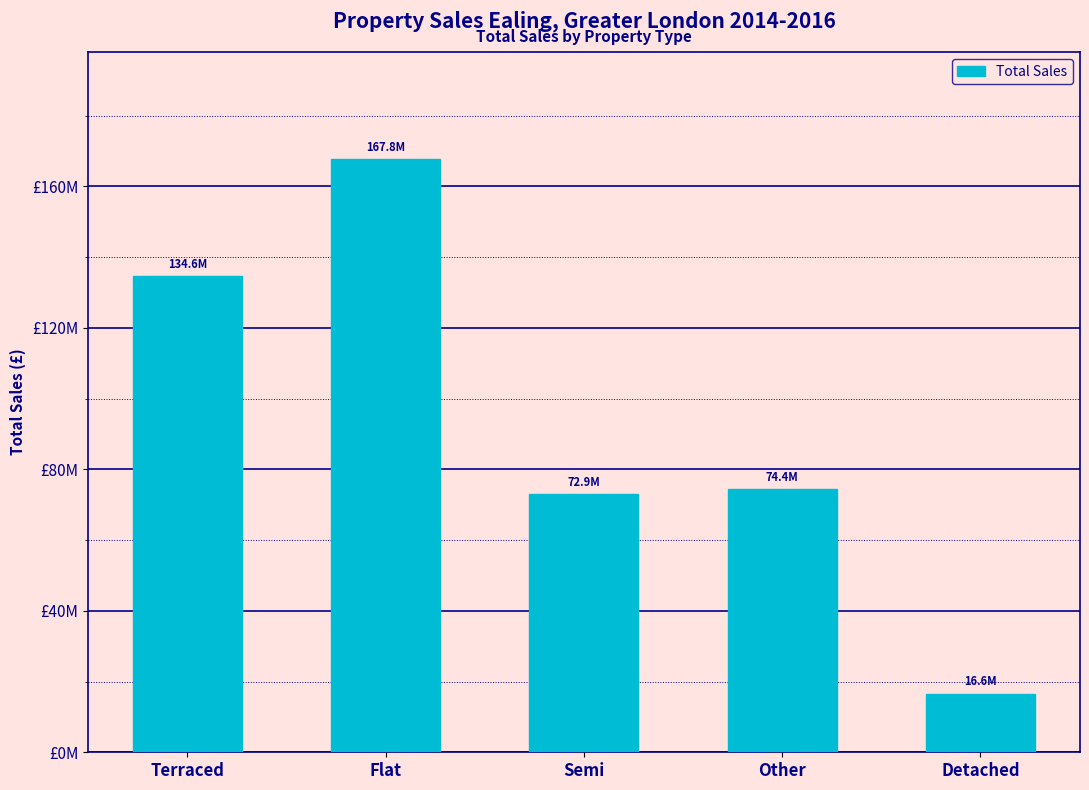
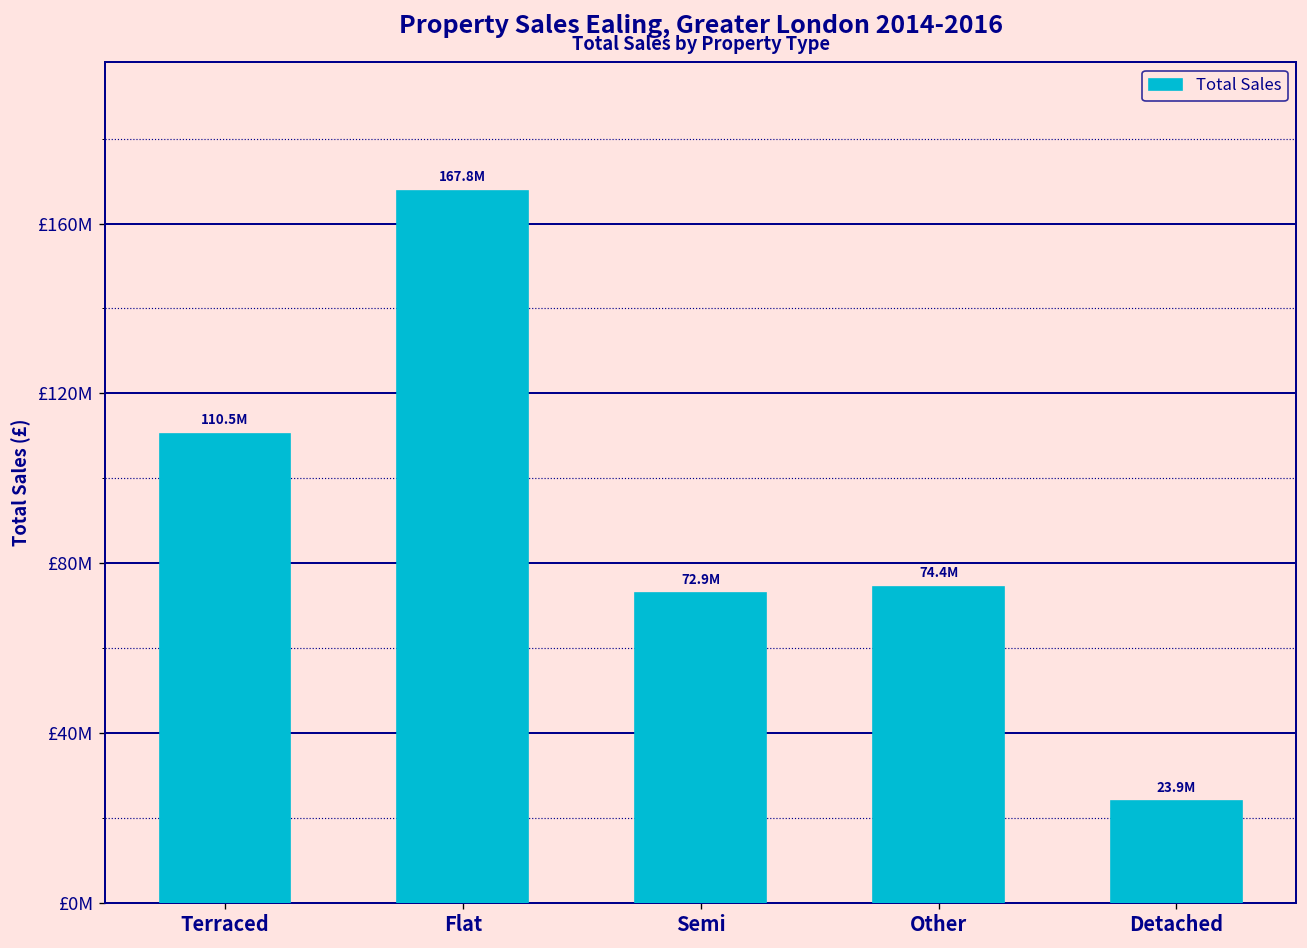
Terraced: 134.6M -> 110.5M
Detached: 16.6M -> 23.9M
